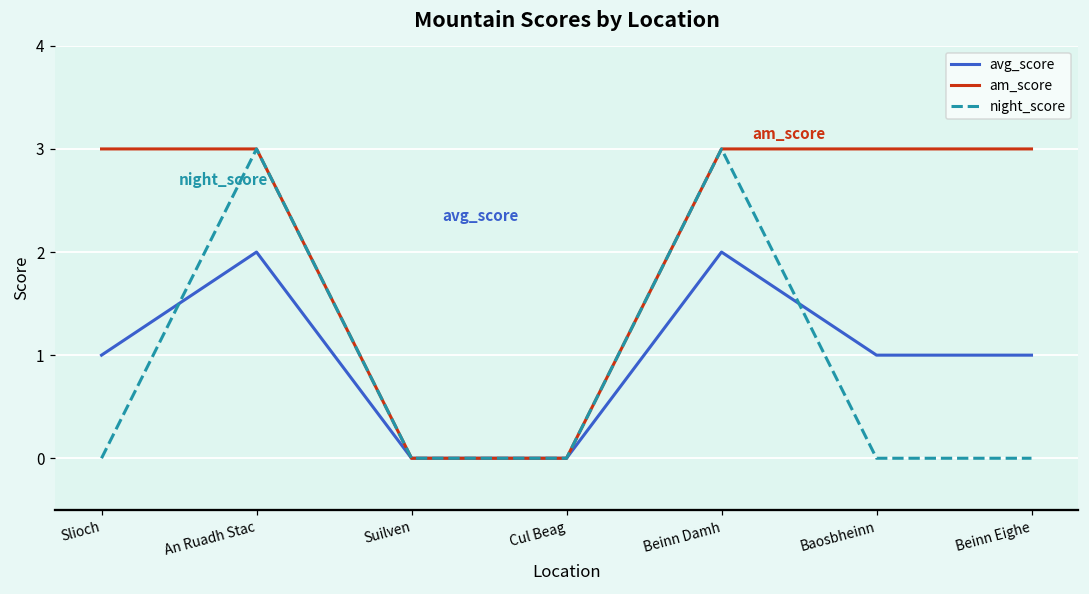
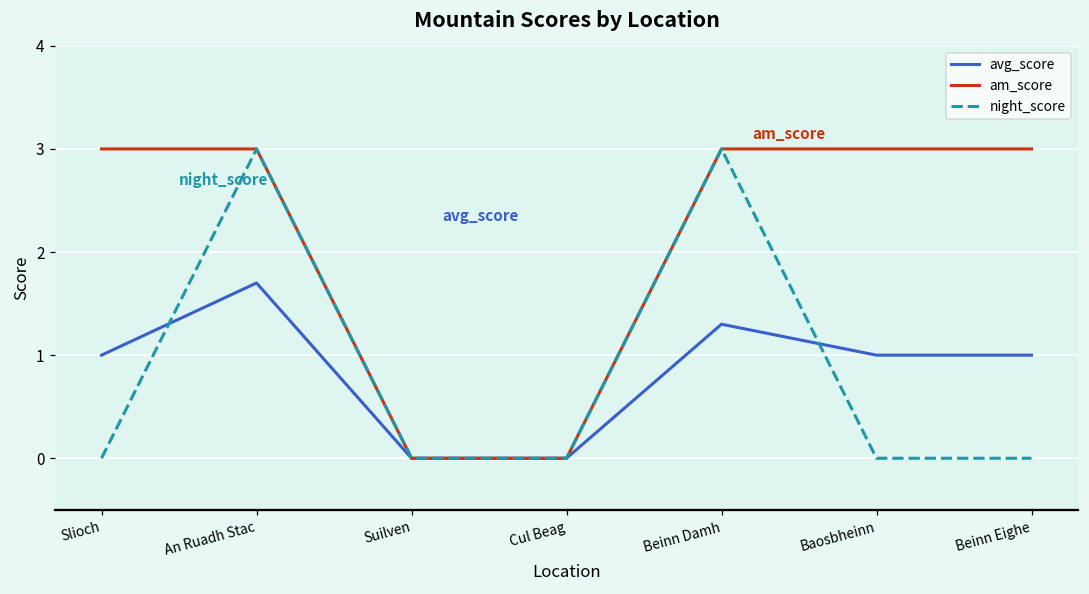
avg_score, An Ruadh Stac: 2.0 -> 1.7
avg_score, Beinn Damh: 2.0 -> 1.3
